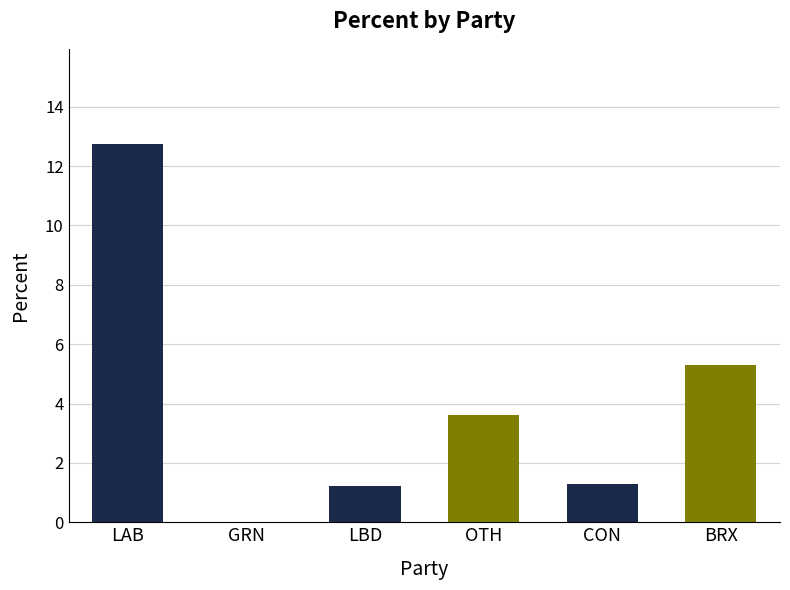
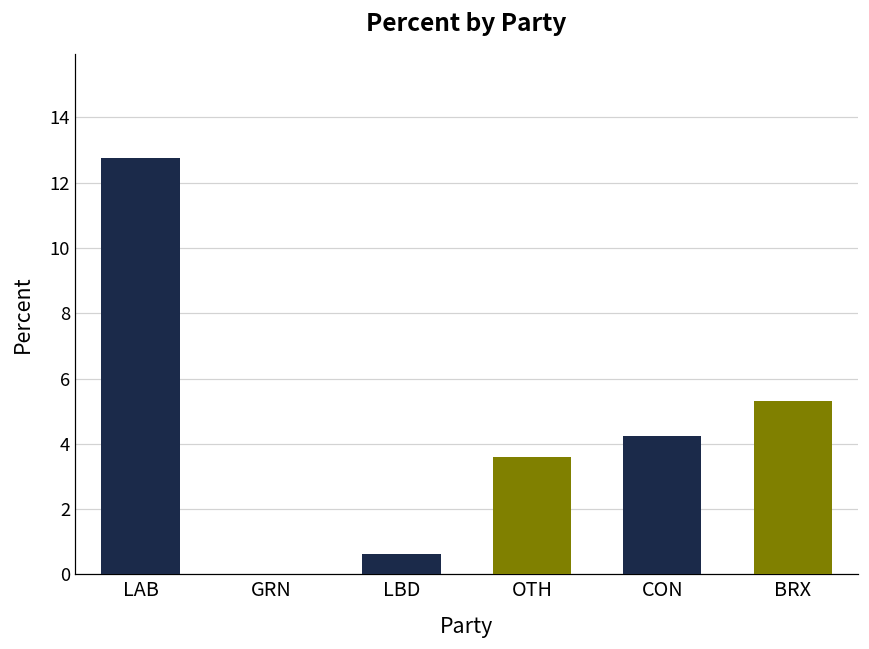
LBD: 1.2 -> 0.6
CON: 1.3 -> 4.2
